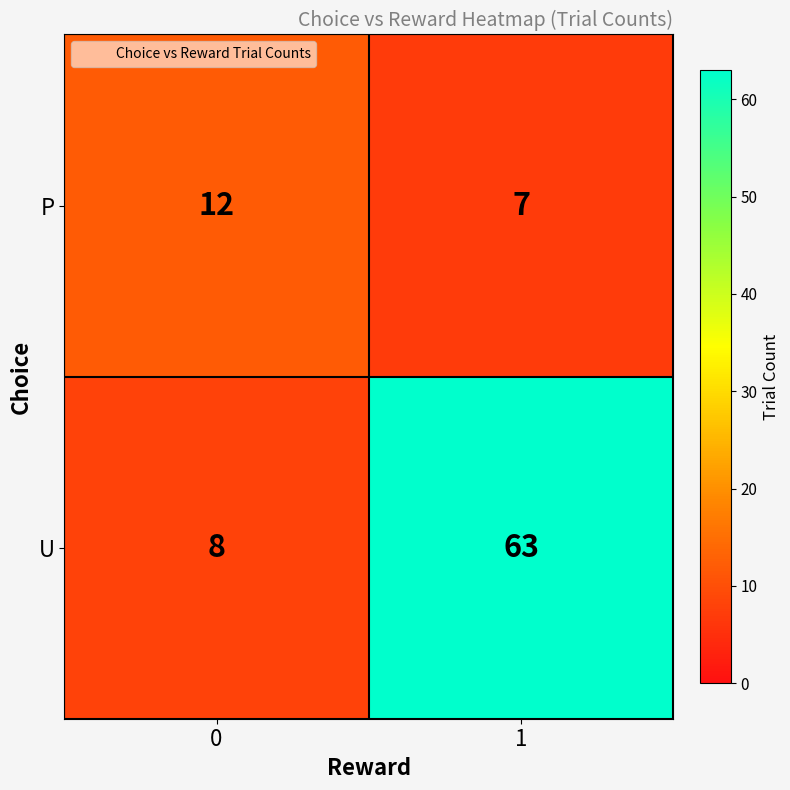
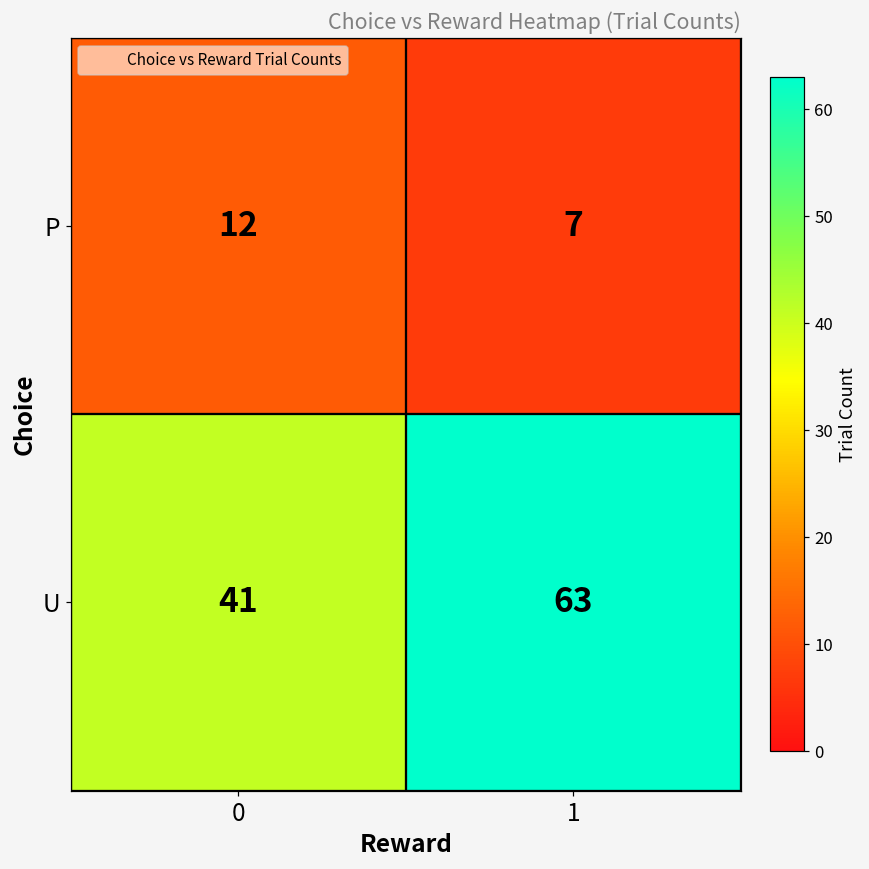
U, 0: 8 -> 41
